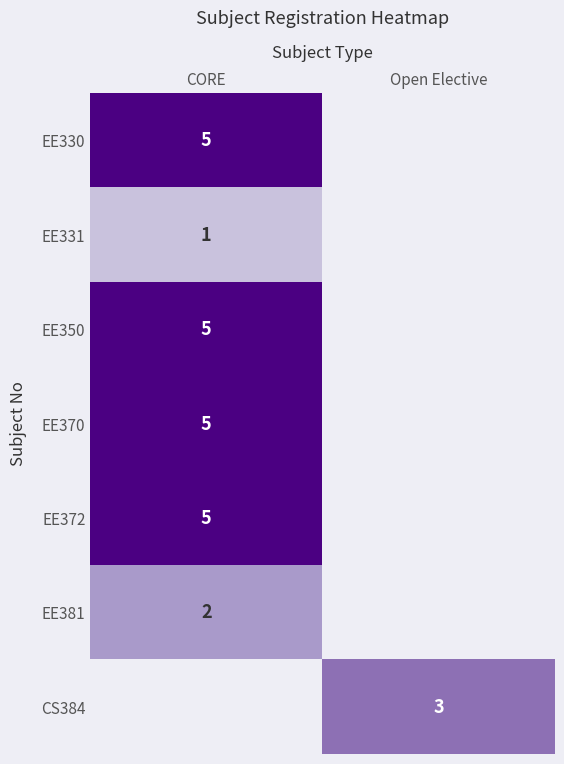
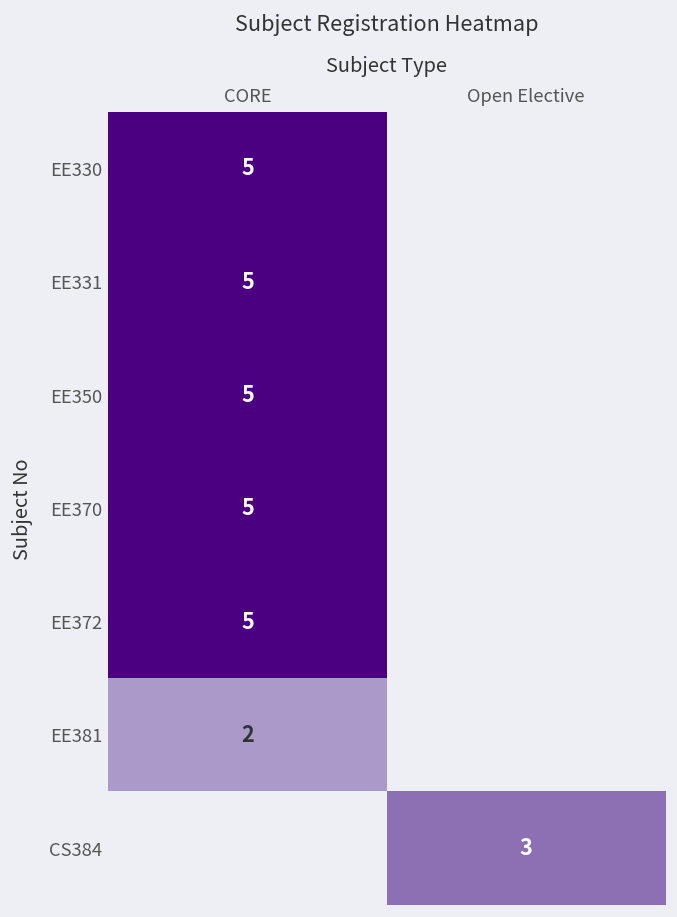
EE331, CORE: 1 -> 5
